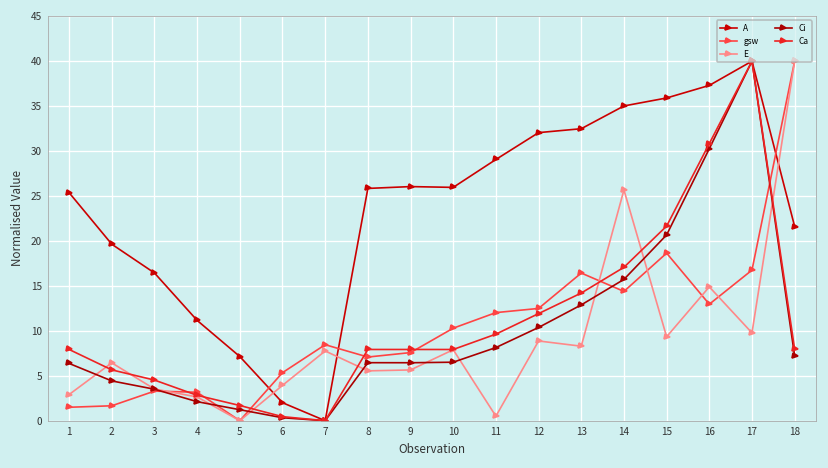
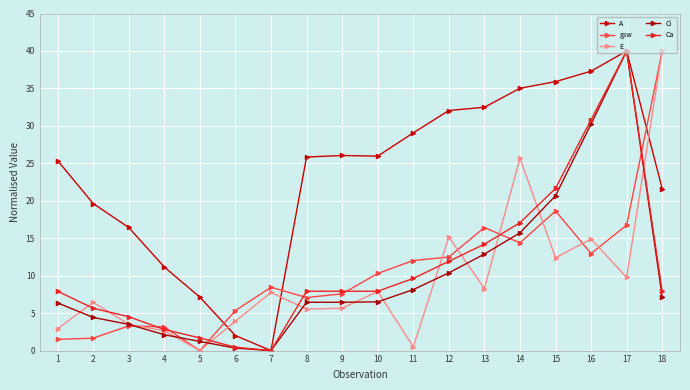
E, 12: 9 -> 15
E, 15: 9 -> 12
